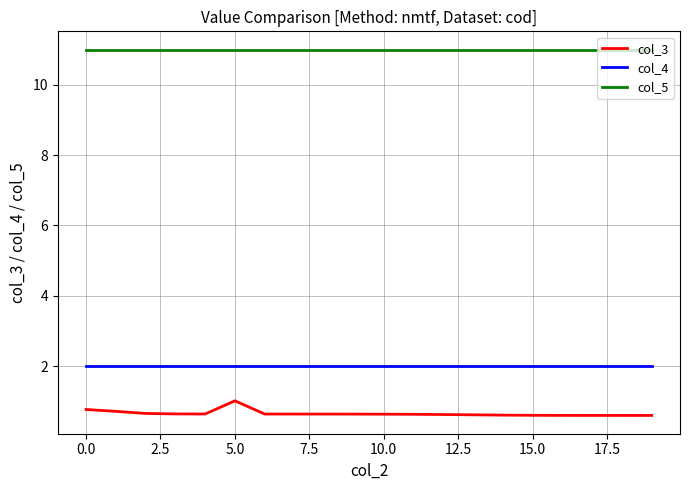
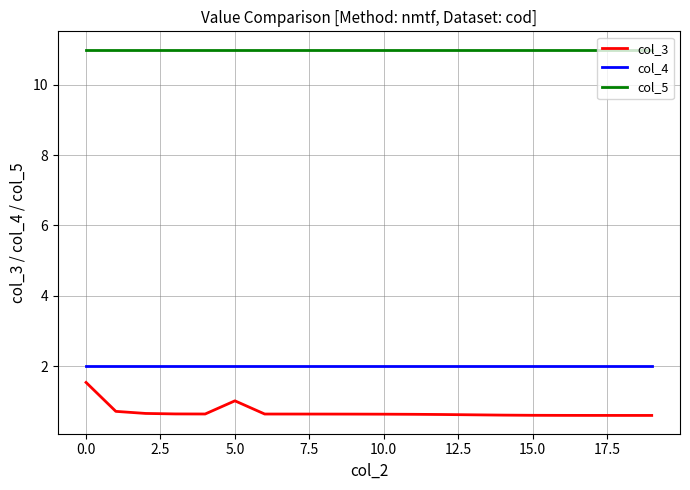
col_3, 0.0: 0.8 -> 1.5
